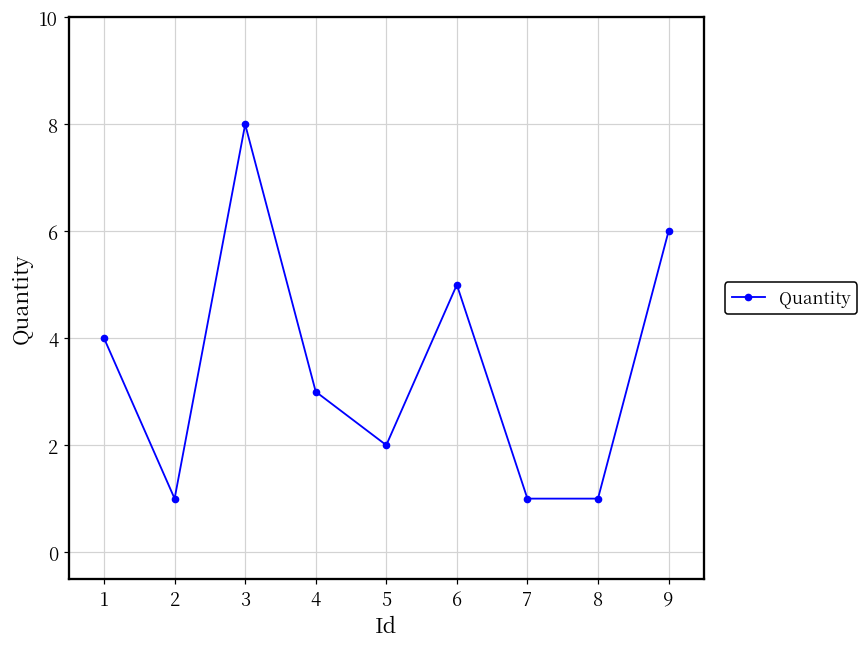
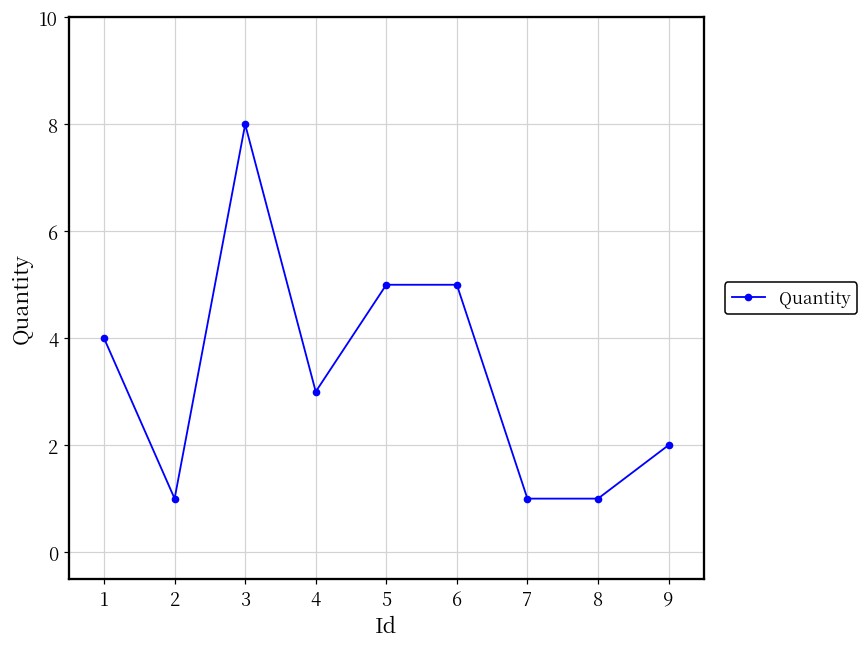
5: 2 -> 5
9: 6 -> 2
